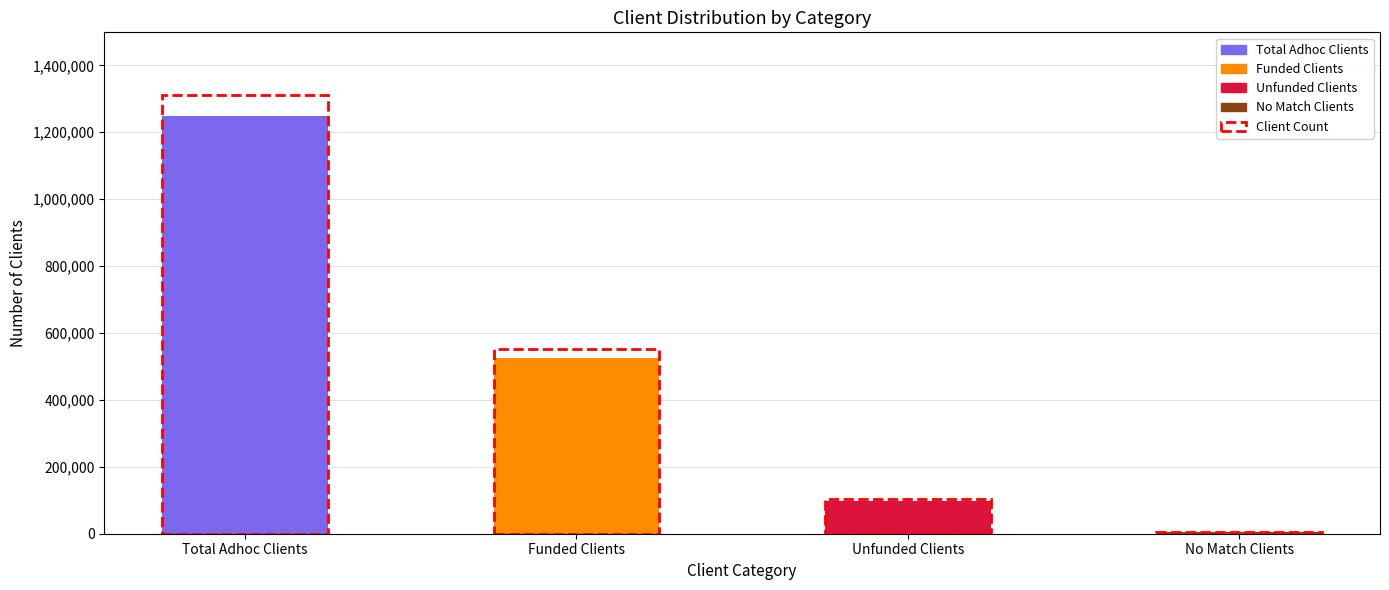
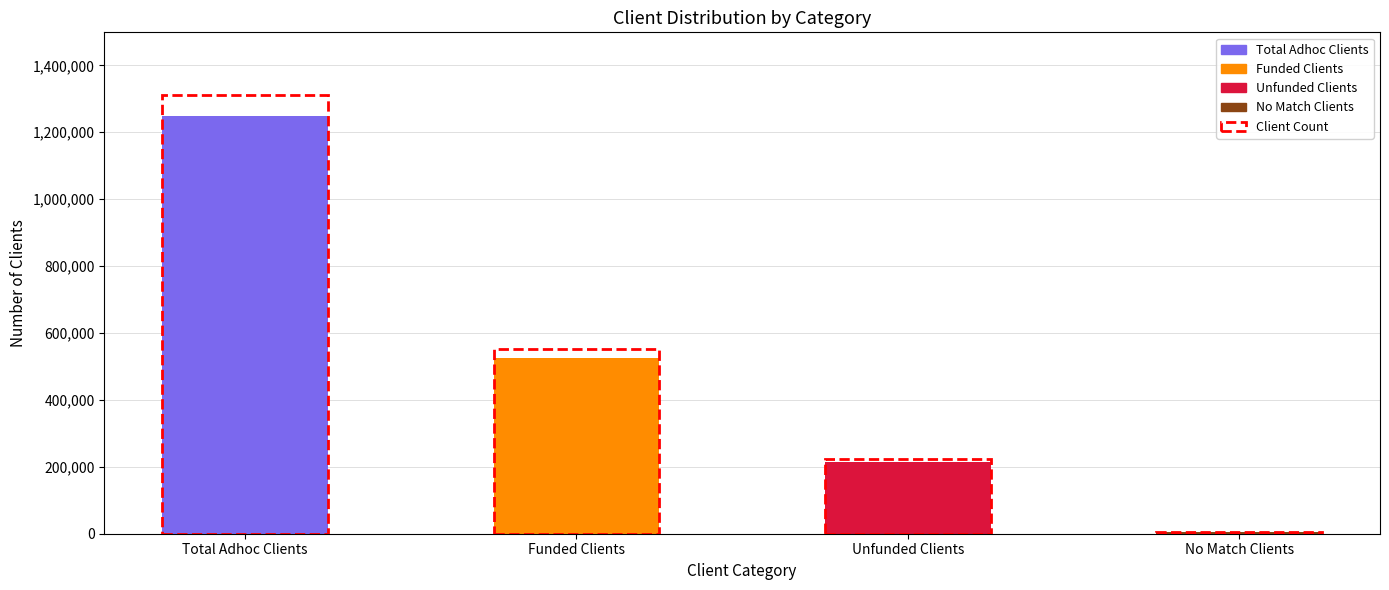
Unfunded Clients: 100,000 -> 210,000
